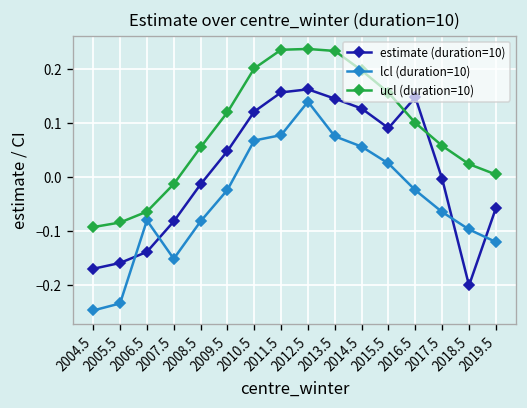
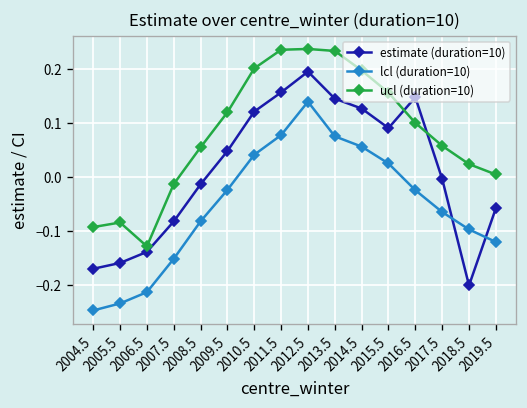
lcl (duration=10), 2006.5: -0.08 -> -0.21
ucl (duration=10), 2006.5: -0.06 -> -0.13
lcl (duration=10), 2010.5: 0.07 -> 0.04
estimate (duration=10), 2012.5: 0.16 -> 0.20
